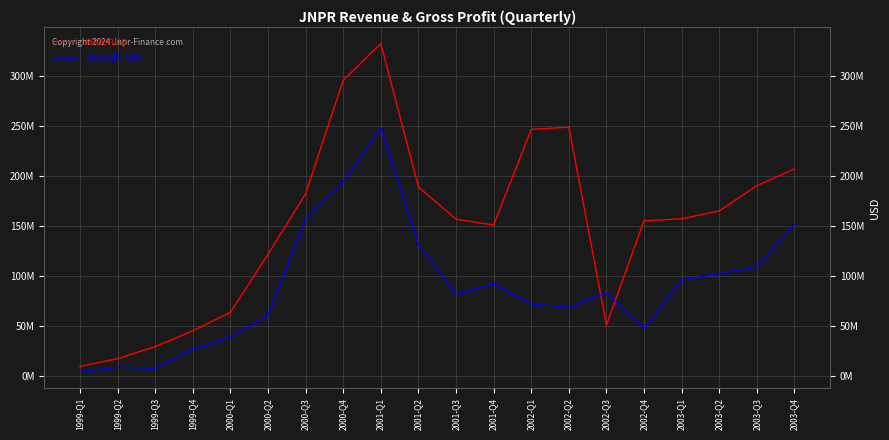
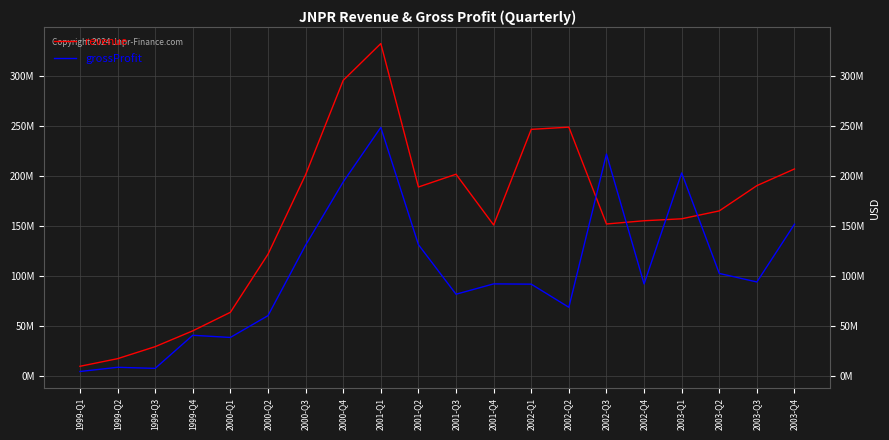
grossProfit, 1999-Q4: 27000000 -> 41000000
revenue, 2000-Q3: 182000000 -> 201000000
grossProfit, 2000-Q3: 157000000 -> 131000000
revenue, 2001-Q3: 157000000 -> 202000000
grossProfit, 2002-Q1: 72000000 -> 92000000
revenue, 2002-Q3: 51000000 -> 152000000
grossProfit, 2002-Q3: 83000000 -> 222000000
grossProfit, 2002-Q4: 48000000 -> 92000000
grossProfit, 2003-Q1: 96000000 -> 203000000
grossProfit, 2003-Q3: 109000000 -> 94000000
